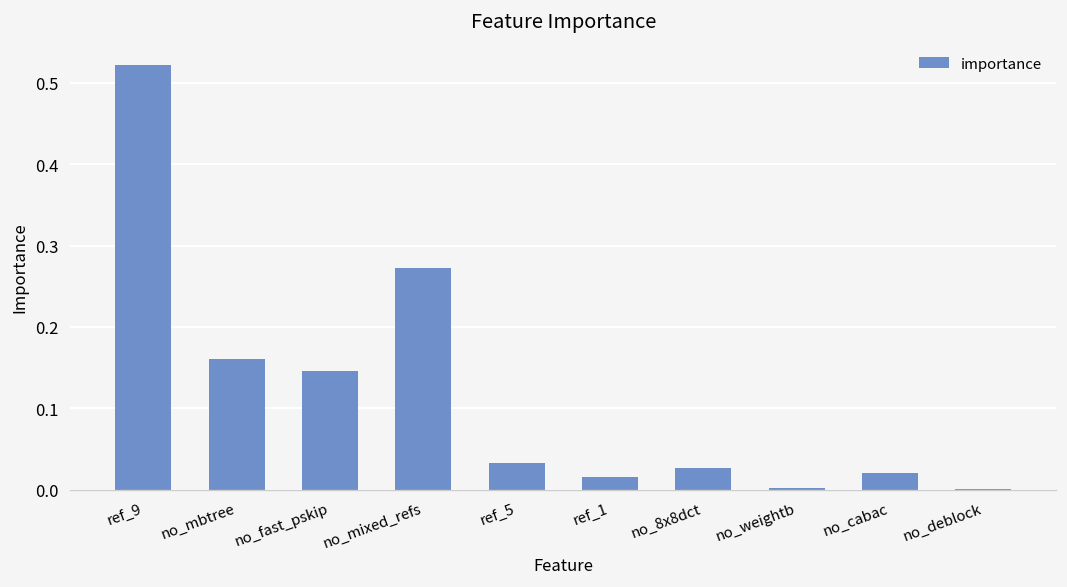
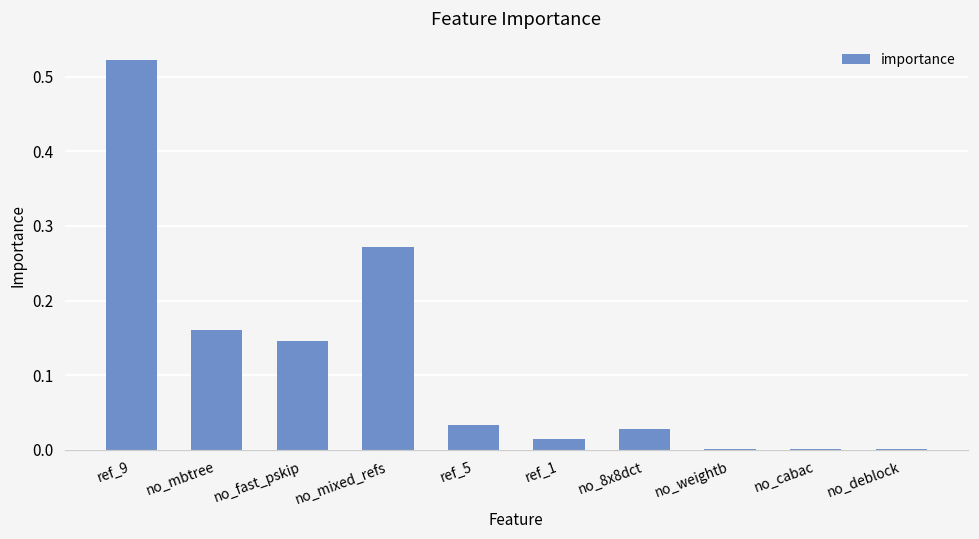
no_cabac: 0.02 -> 0.00
